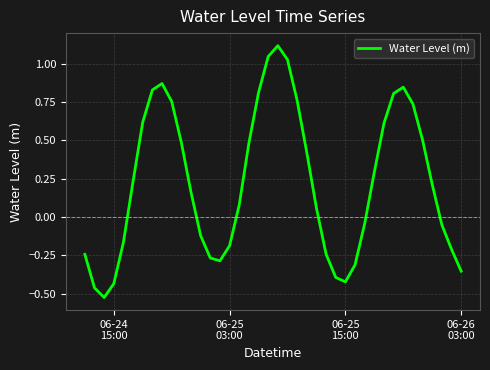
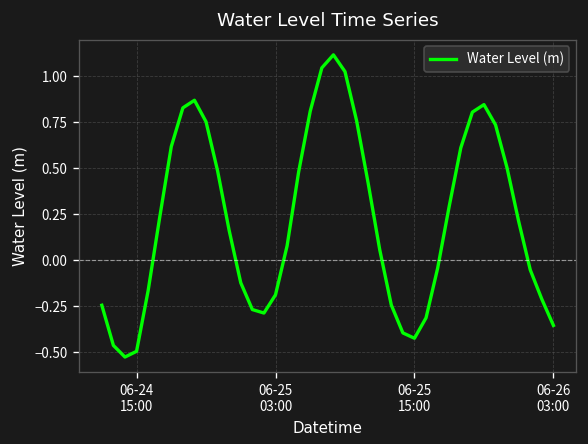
06-24 15:00: -0.44 -> -0.49
